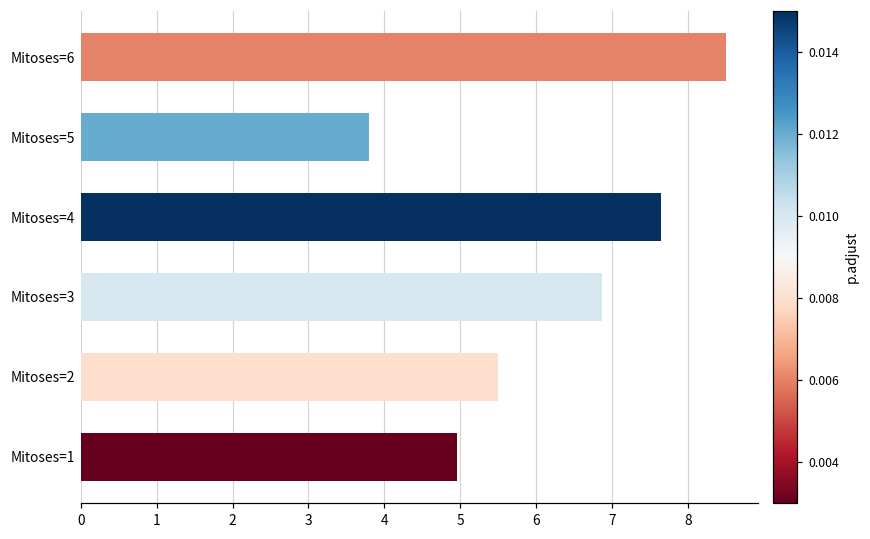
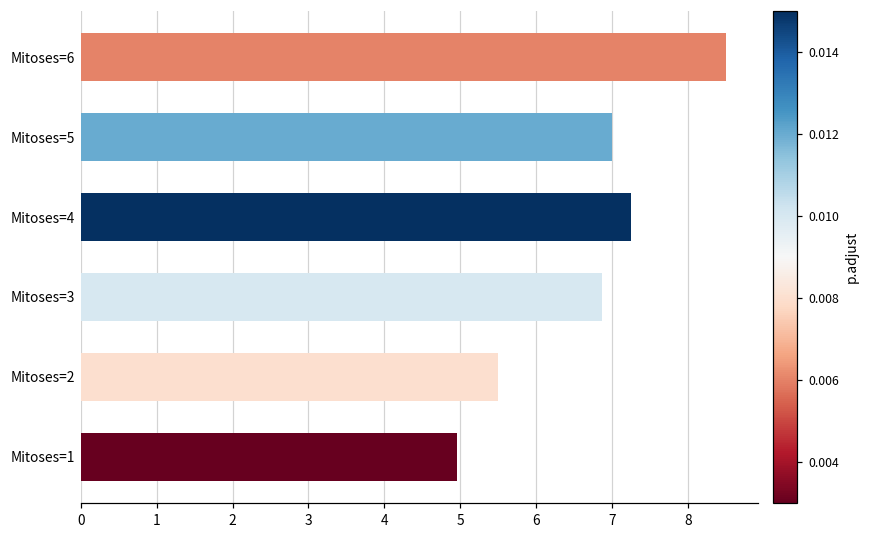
Mitoses=5: 3.8 -> 7.0
Mitoses=4: 7.6 -> 7.3
